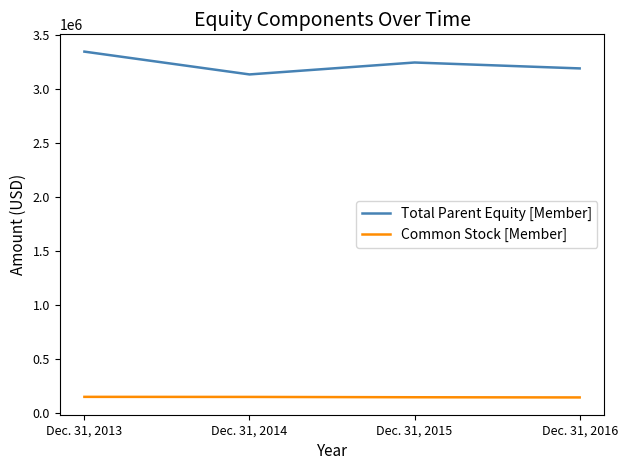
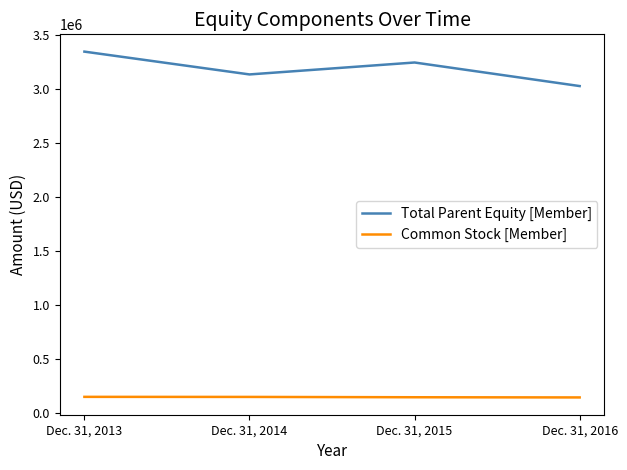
Total Parent Equity [Member], Dec. 31, 2016: 3190000 -> 3030000
